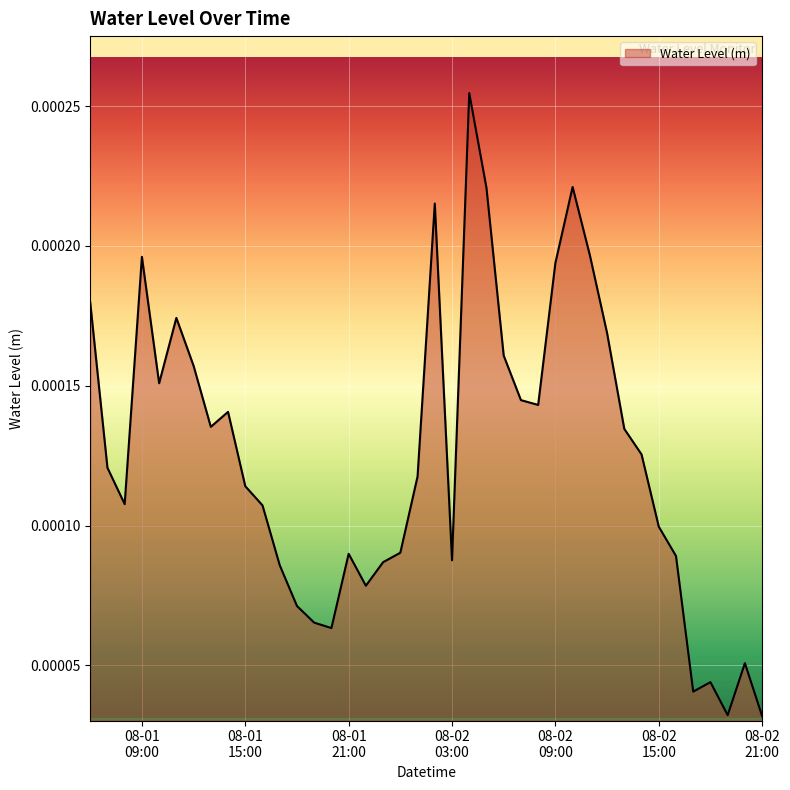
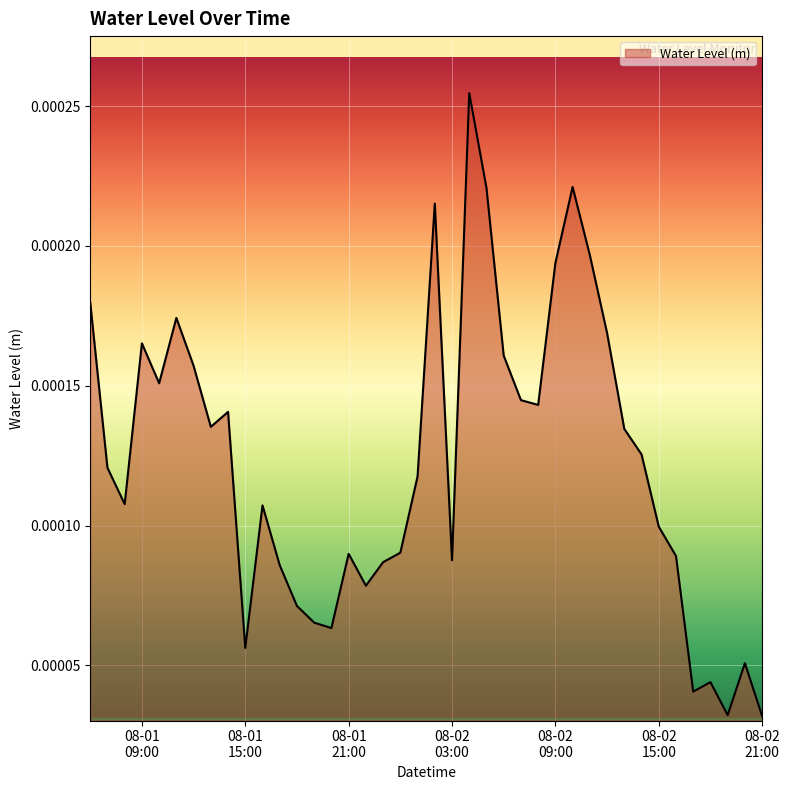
08-01 09:00: 0.000196 -> 0.000165
08-01 15:00: 0.000114 -> 0.000056
